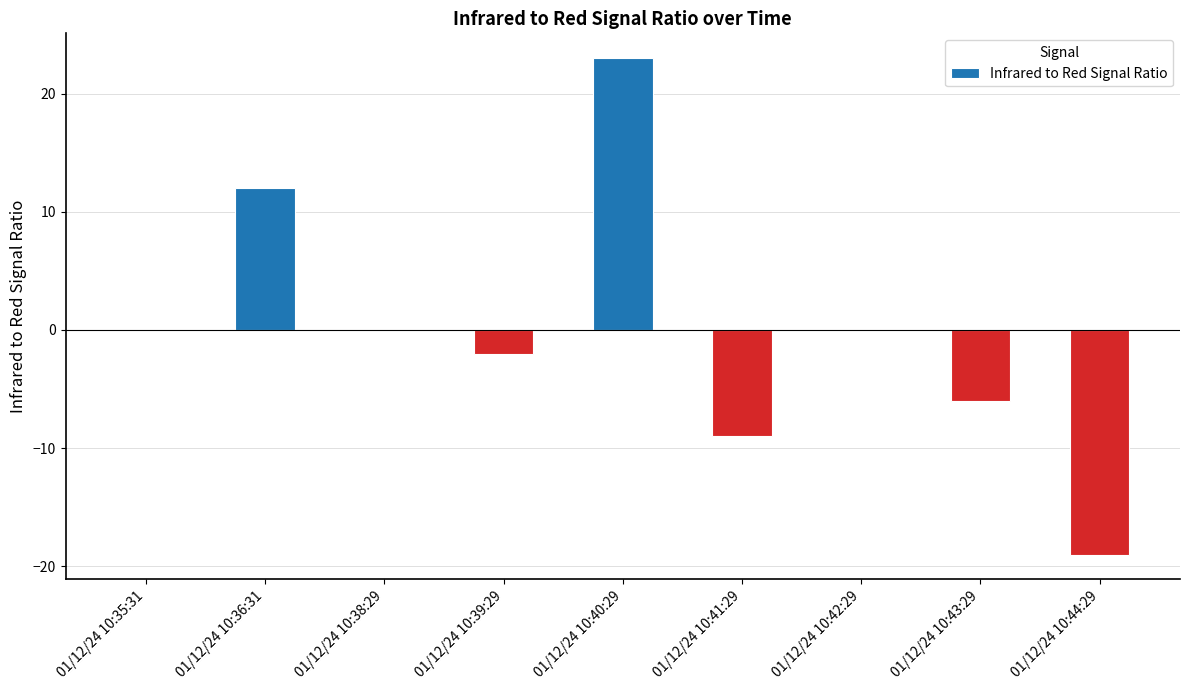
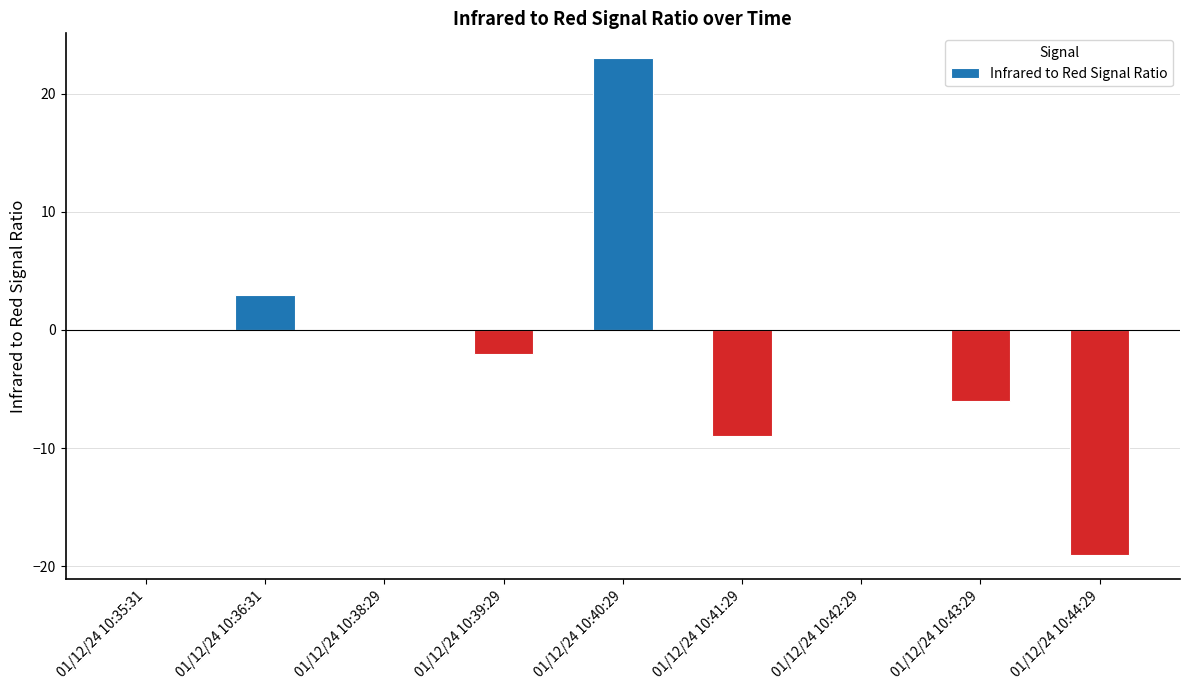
01/12/24 10:36:31: 12 -> 3
